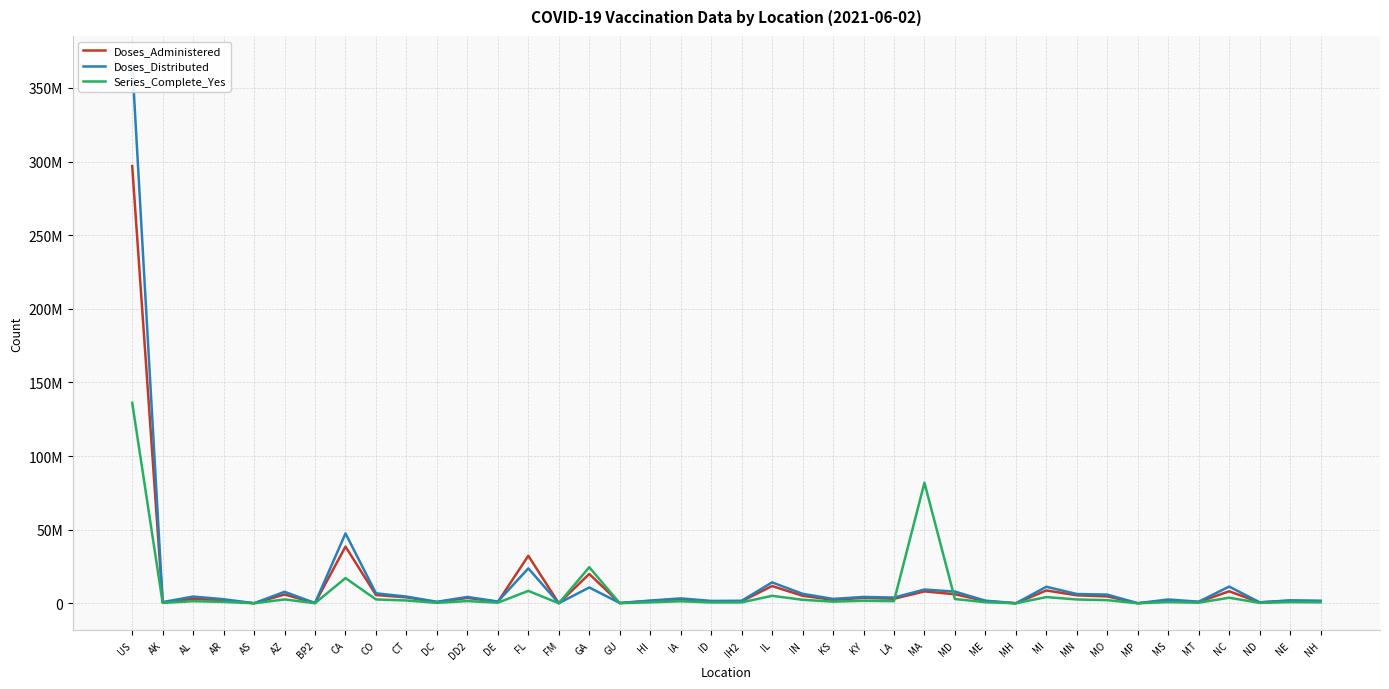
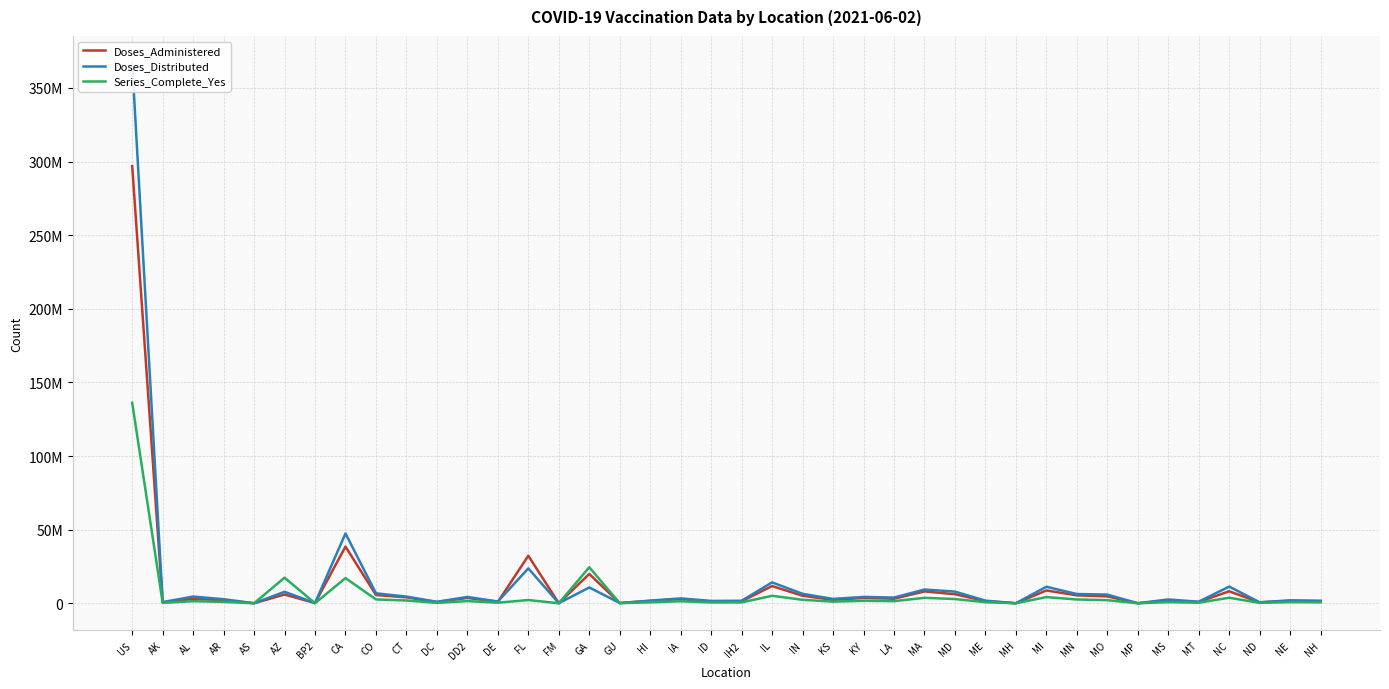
Series_Complete_Yes, AZ: 3000000 -> 17000000
Series_Complete_Yes, FL: 8000000 -> 2000000
Series_Complete_Yes, MA: 82000000 -> 4000000
